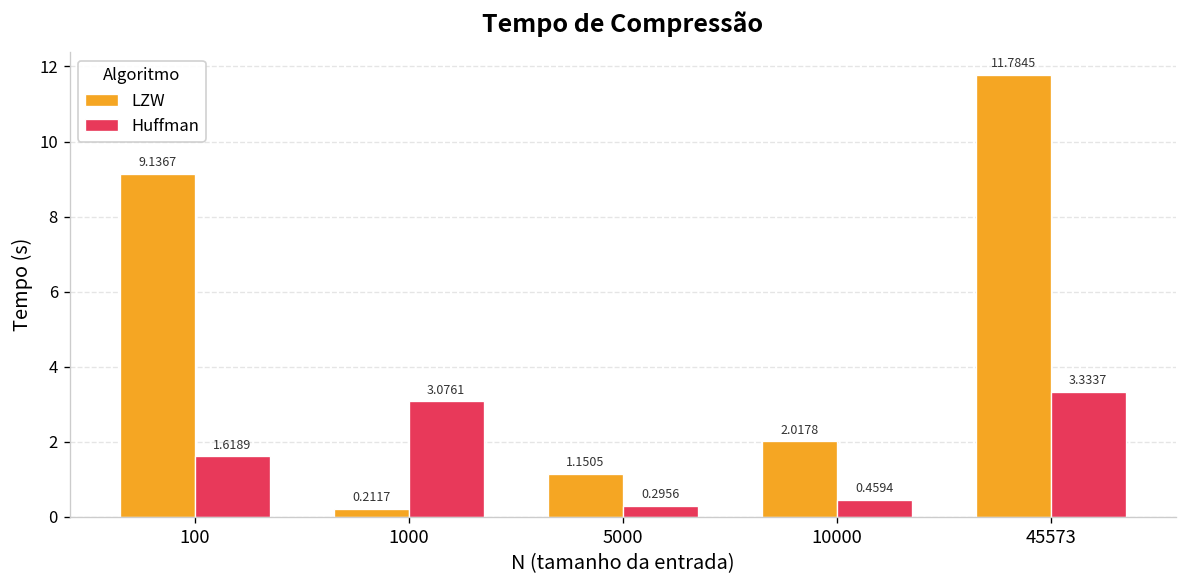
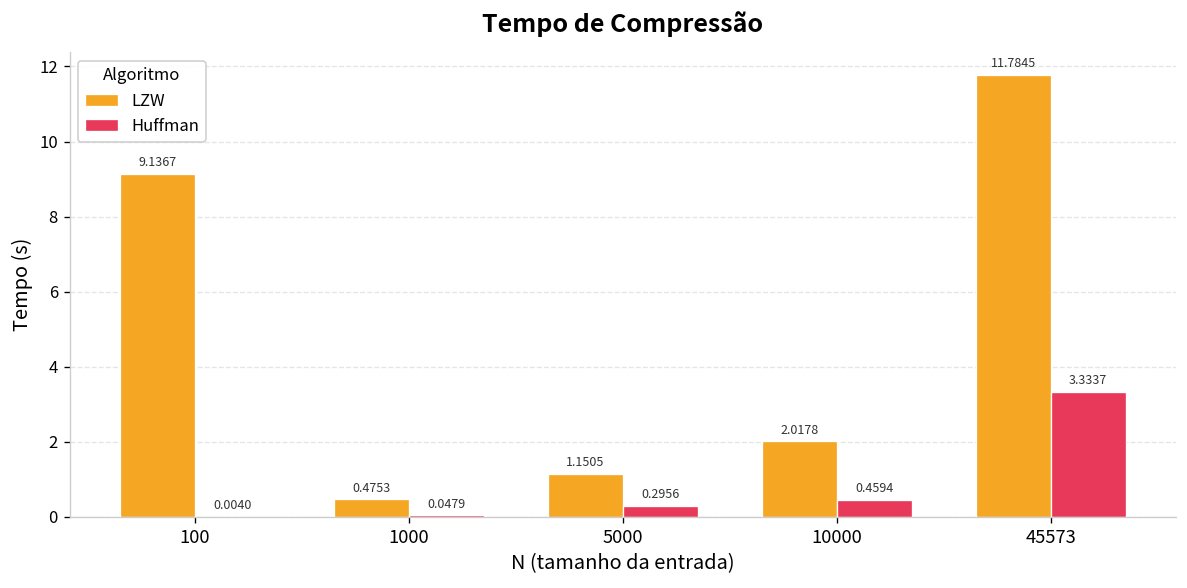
Huffman, 100: 1.6189 -> 0.0040
LZW, 1000: 0.2117 -> 0.4753
Huffman, 1000: 3.0761 -> 0.0479
